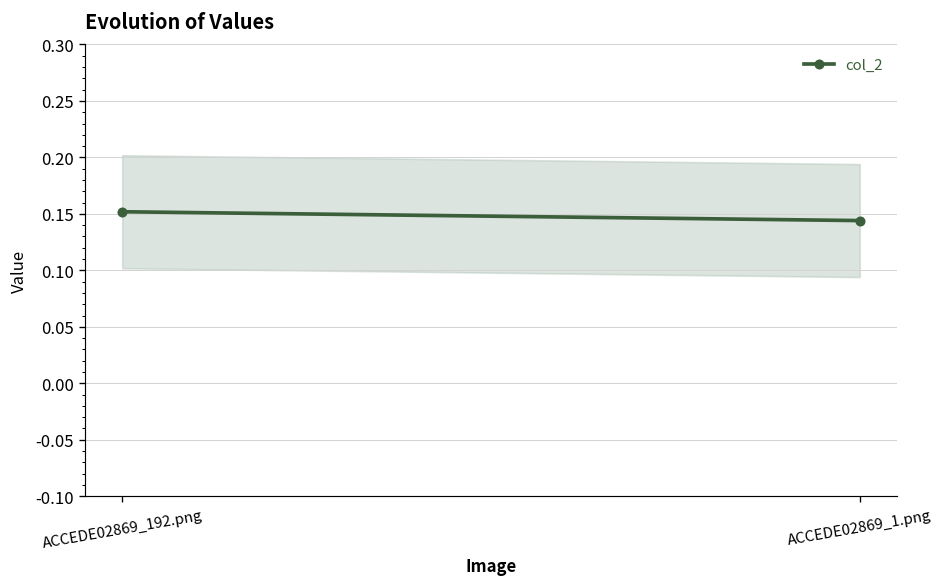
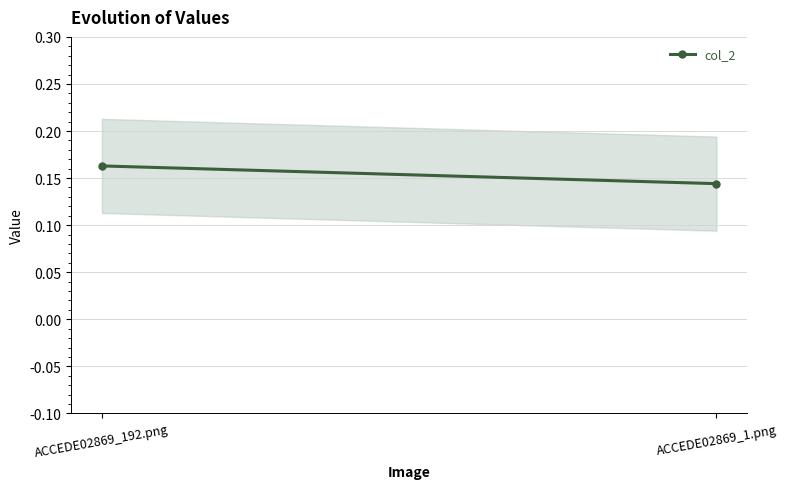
col_2, ACCEDE02869_192.png: 0.15 -> 0.16
